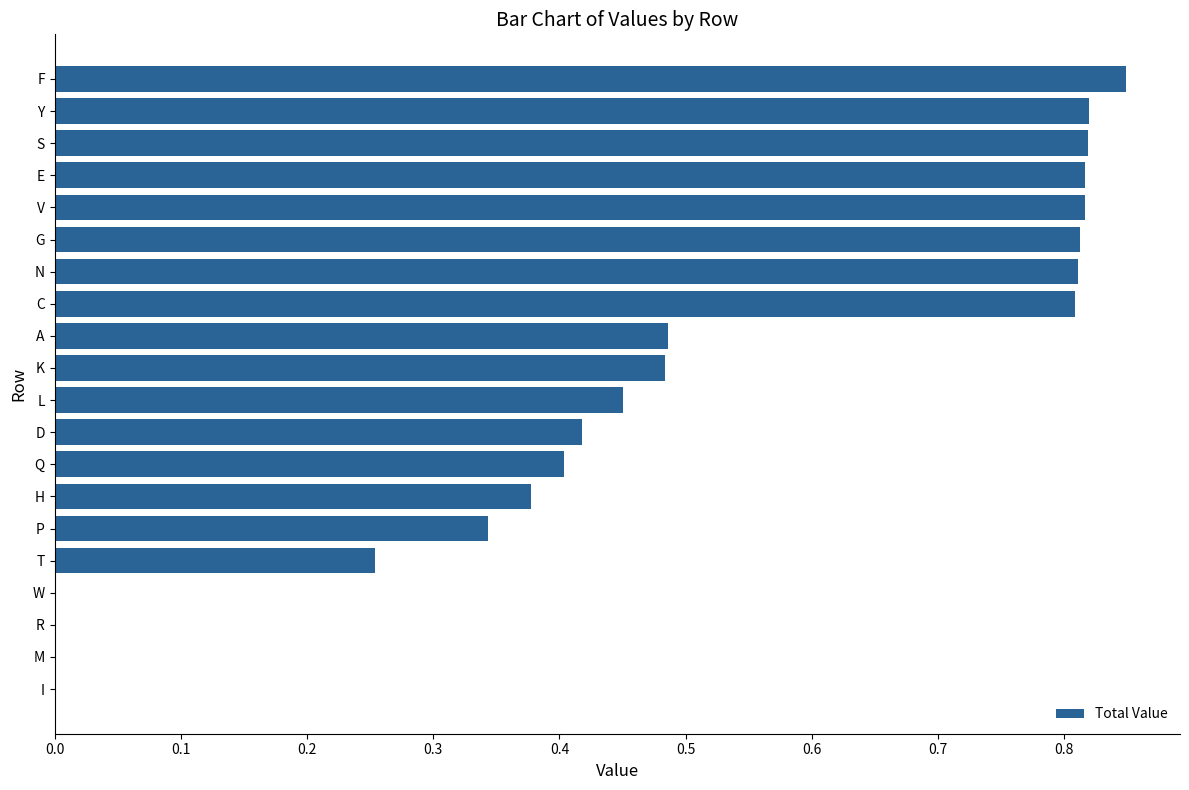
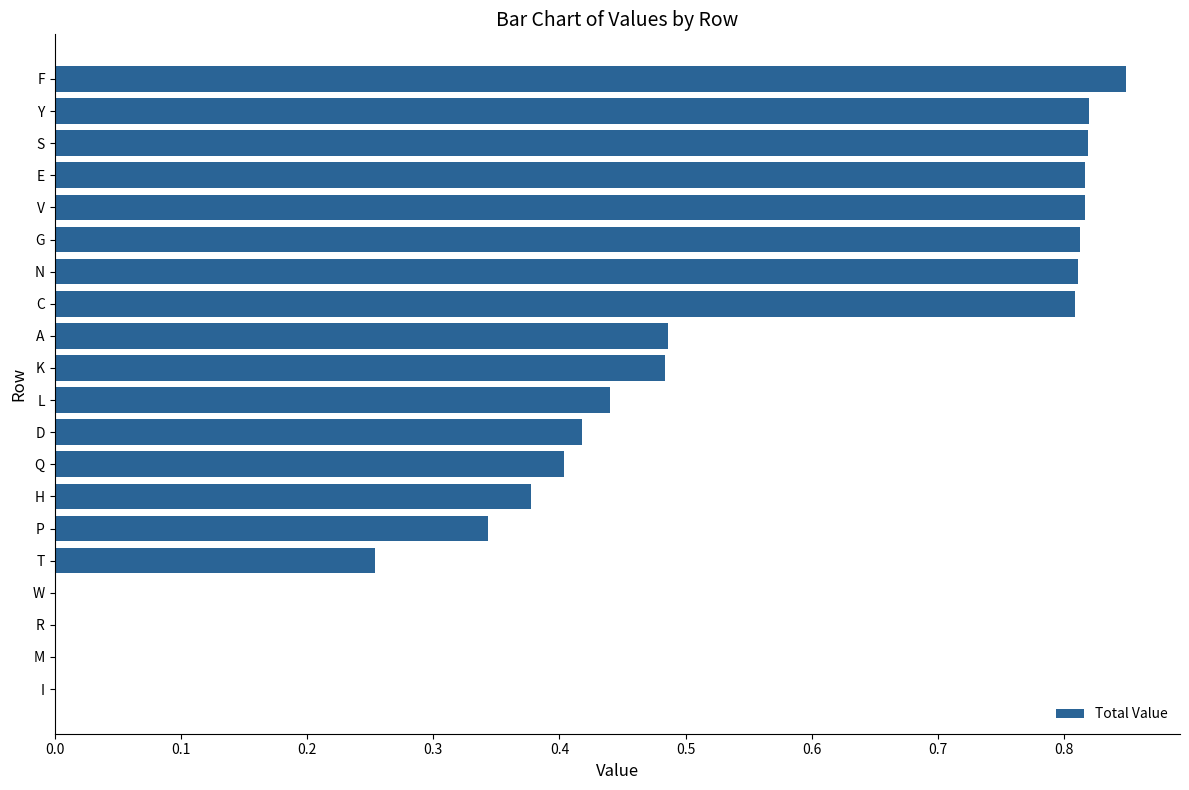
L: 0.450 -> 0.440
